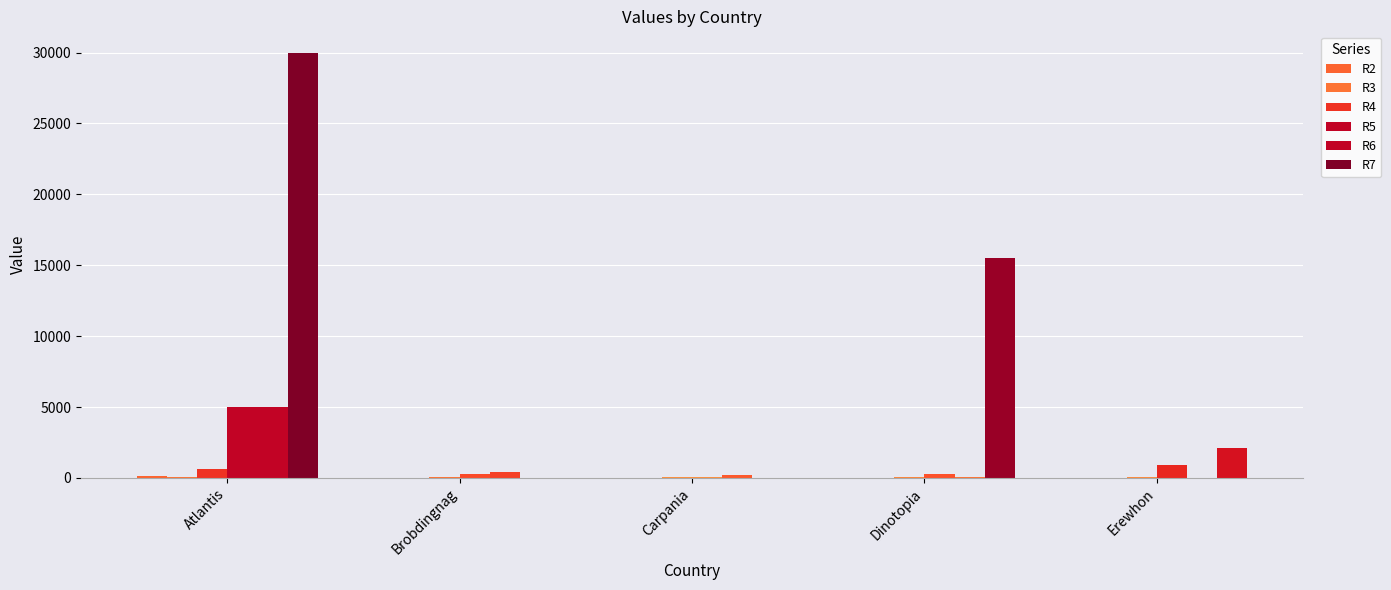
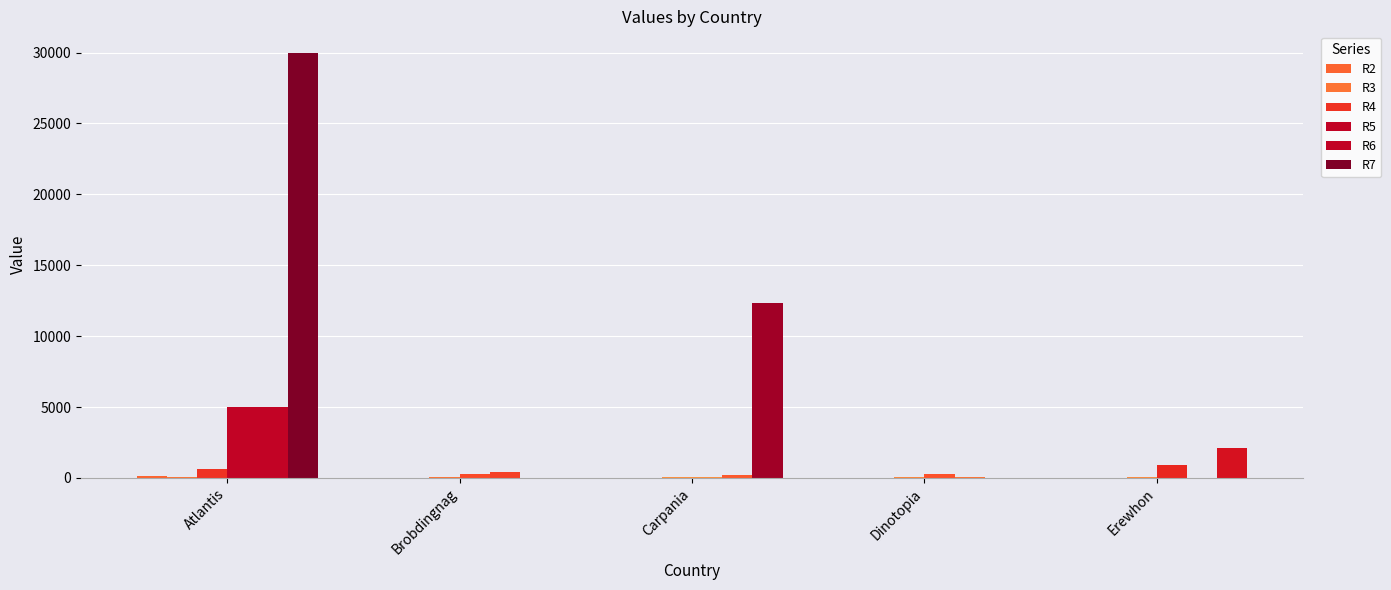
R7, Carpania: 0 -> 12400
R7, Dinotopia: 15500 -> 0
